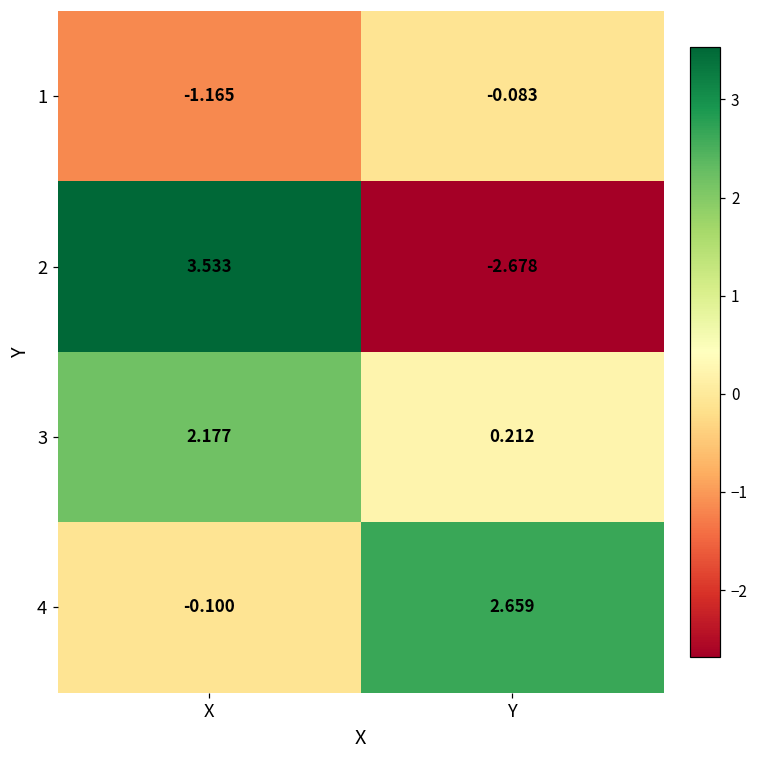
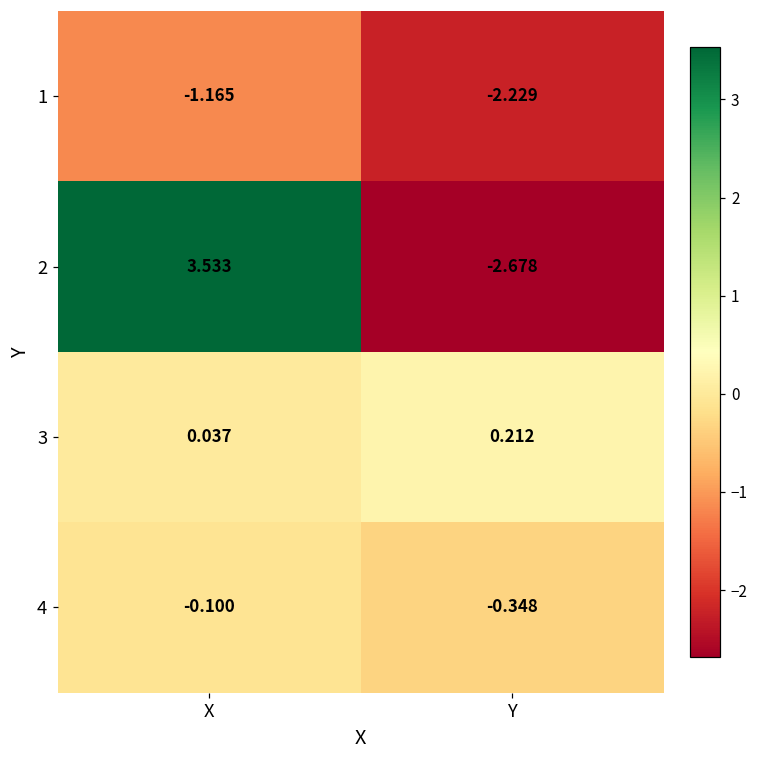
1, Y: -0.083 -> -2.229
3, X: 2.177 -> 0.037
4, Y: 2.659 -> -0.348
